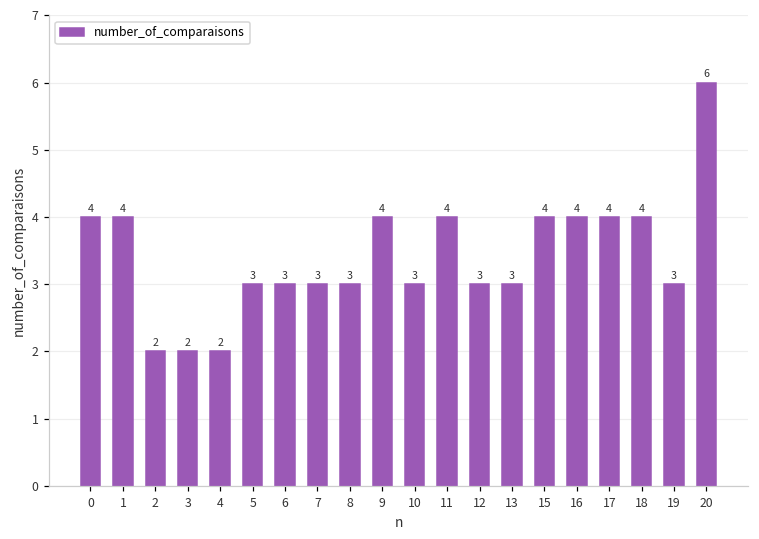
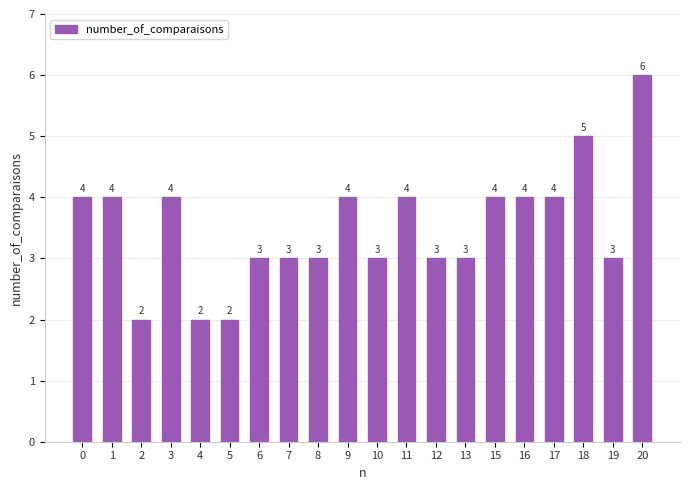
3: 2 -> 4
5: 3 -> 2
18: 4 -> 5
